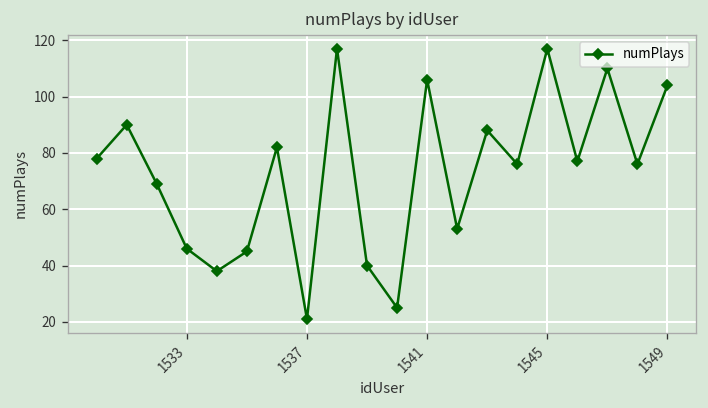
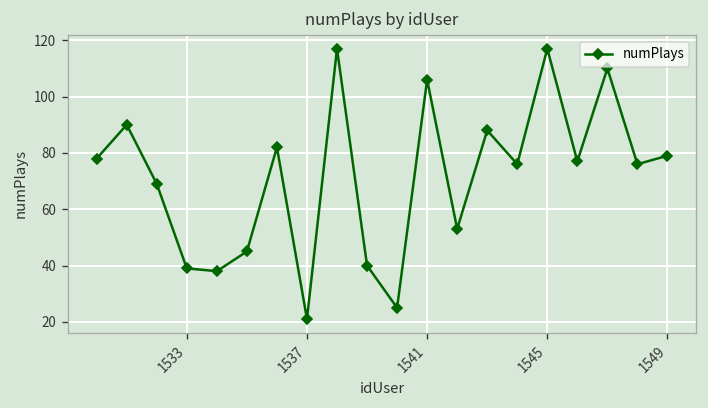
1533: 46 -> 39
1549: 104 -> 79
